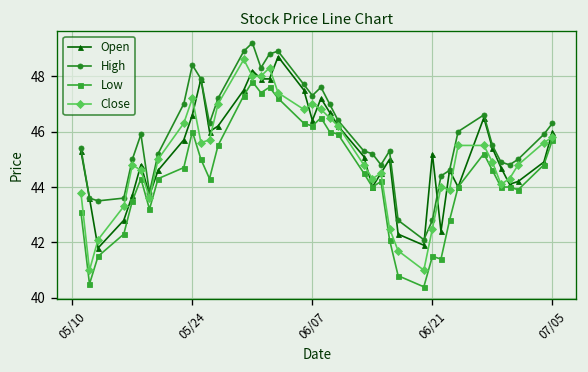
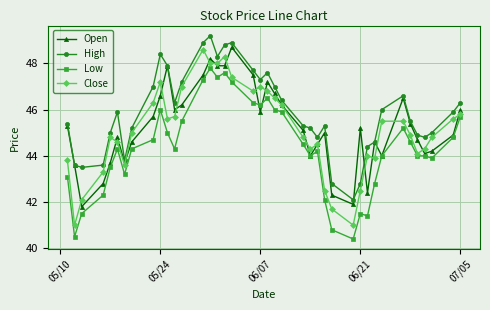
Open, 06/07: 46.4 -> 45.9
